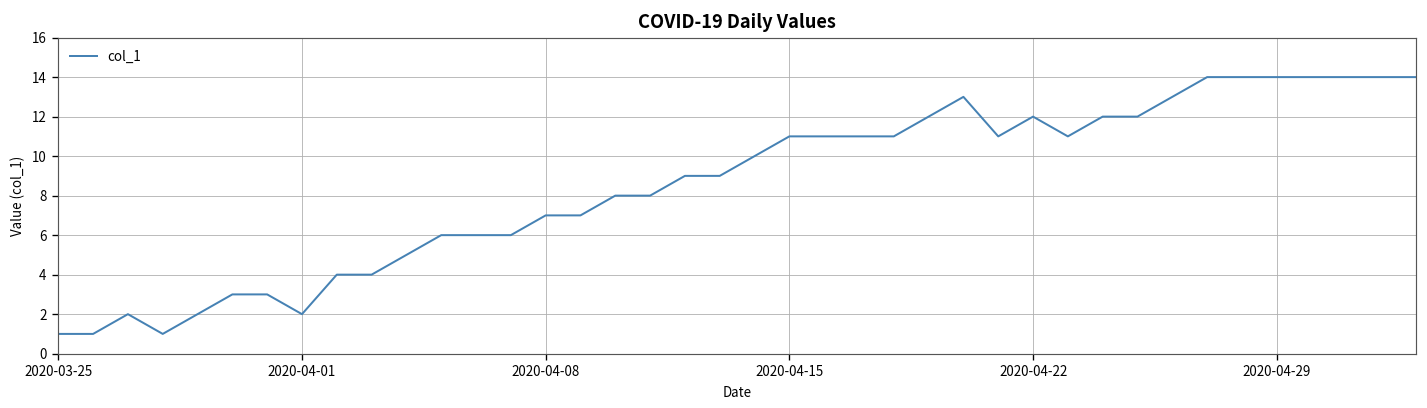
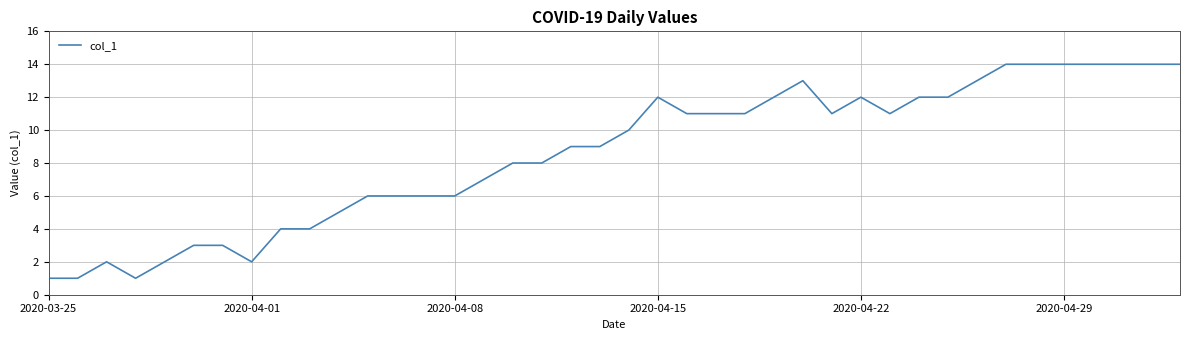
2020-04-08: 7 -> 6
2020-04-15: 11 -> 12
